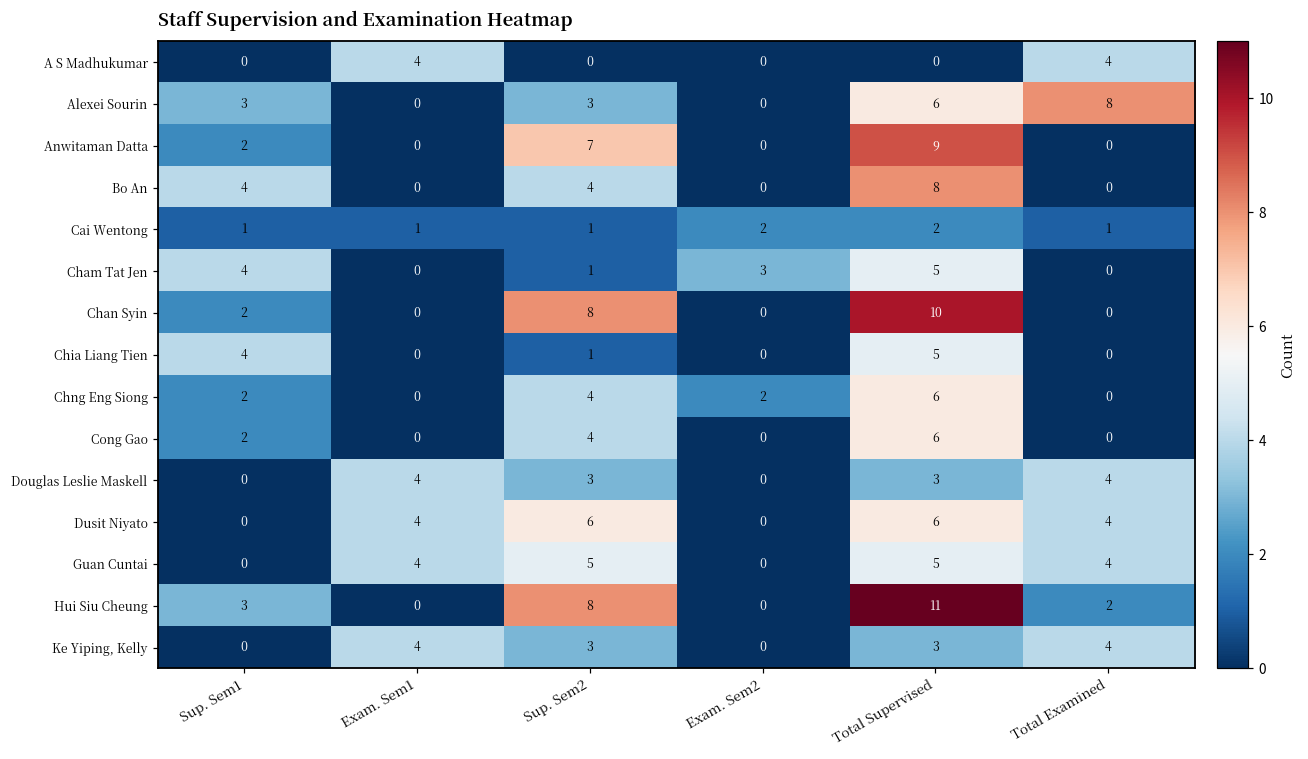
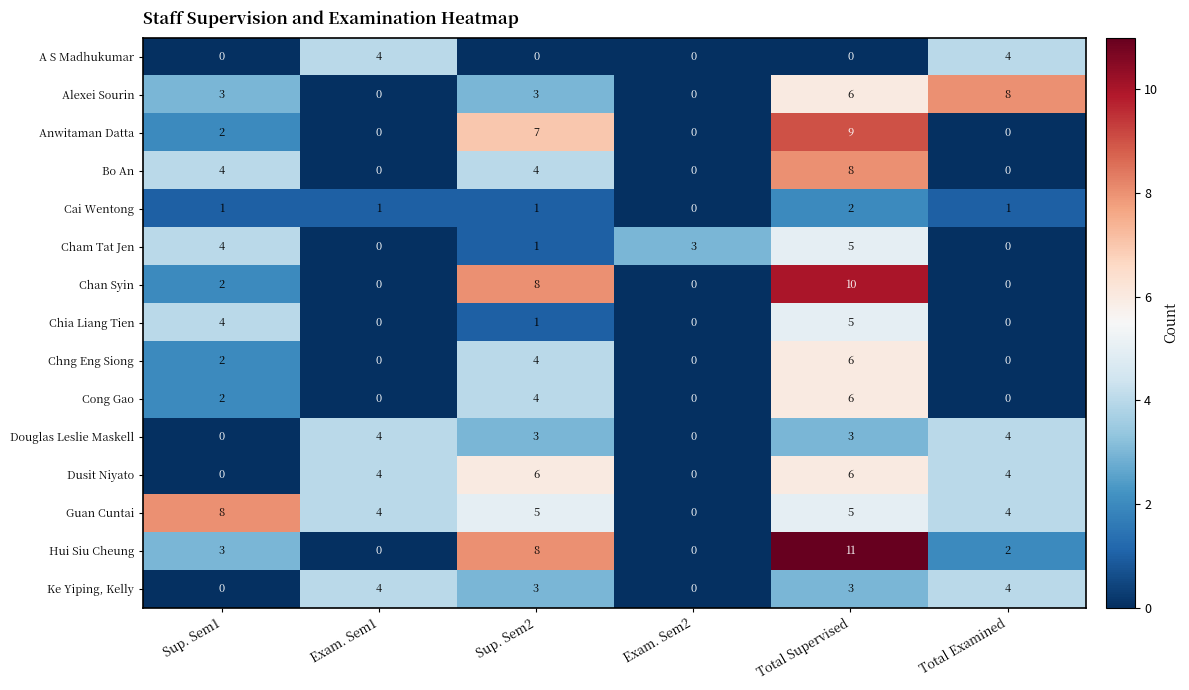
Cai Wentong, Exam. Sem2: 2 -> 0
Chng Eng Siong, Exam. Sem2: 2 -> 0
Guan Cuntai, Sup. Sem1: 0 -> 8
